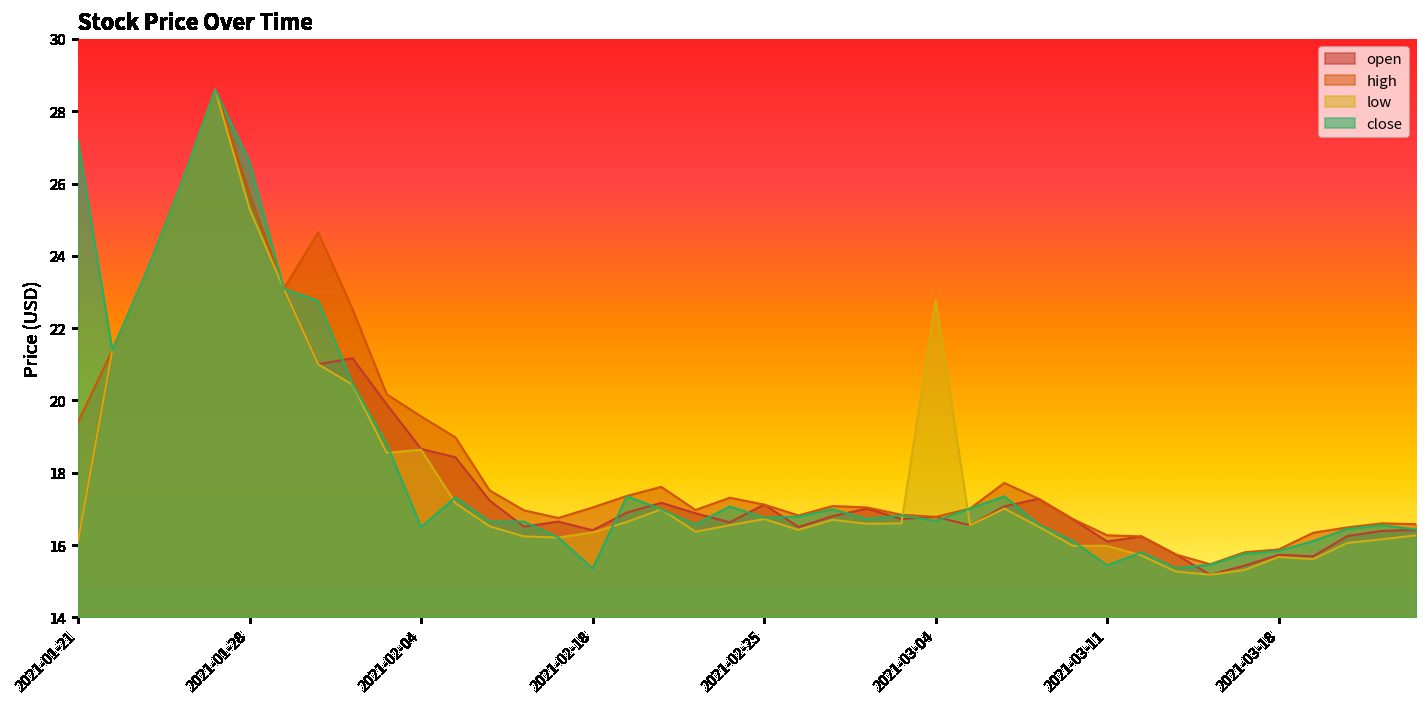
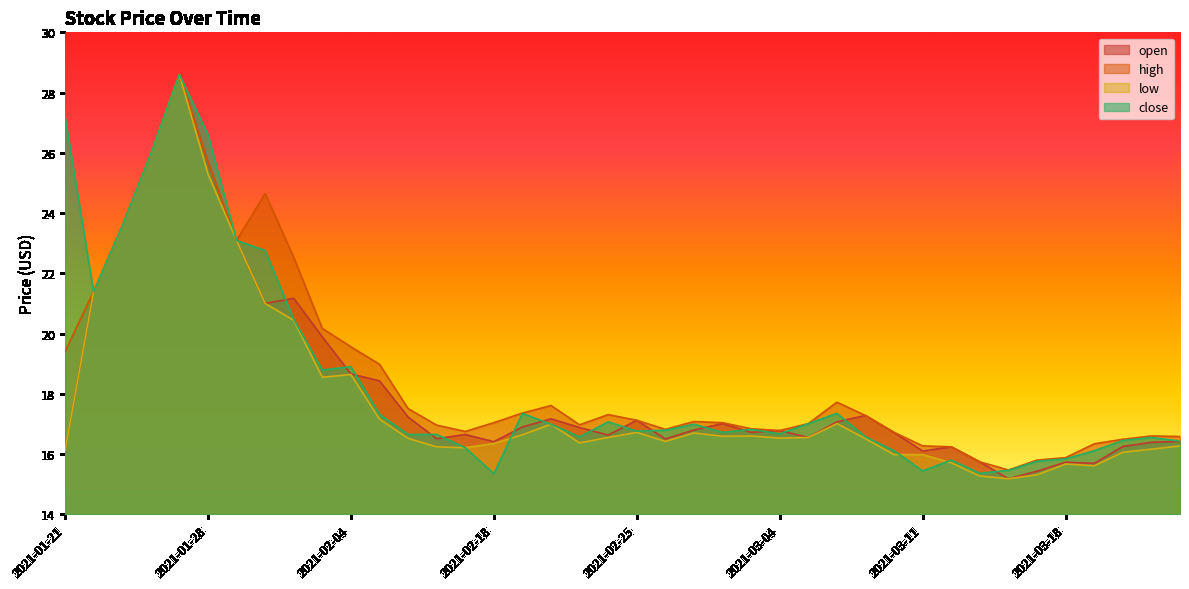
close, 2021-02-04: 16.5 -> 18.9
low, 2021-03-04: 22.8 -> 16.5
